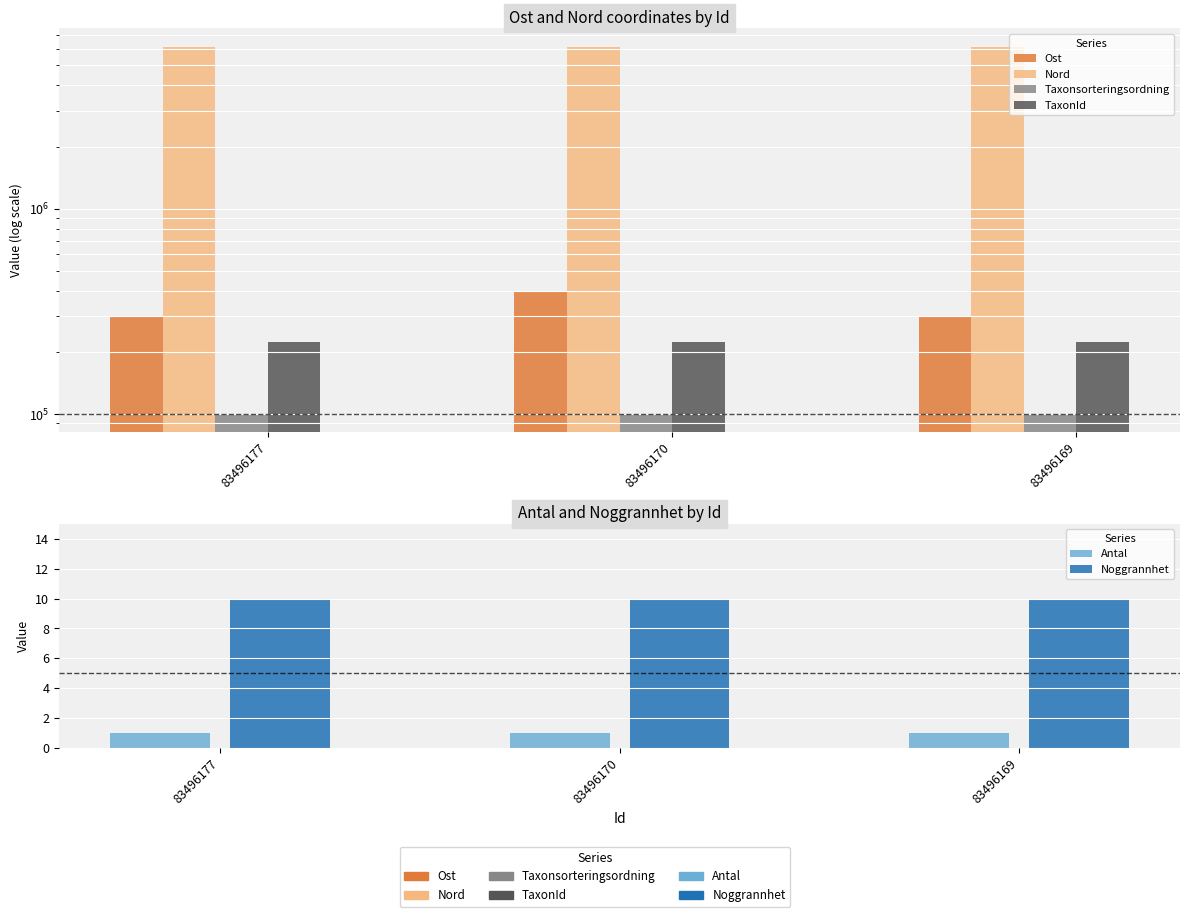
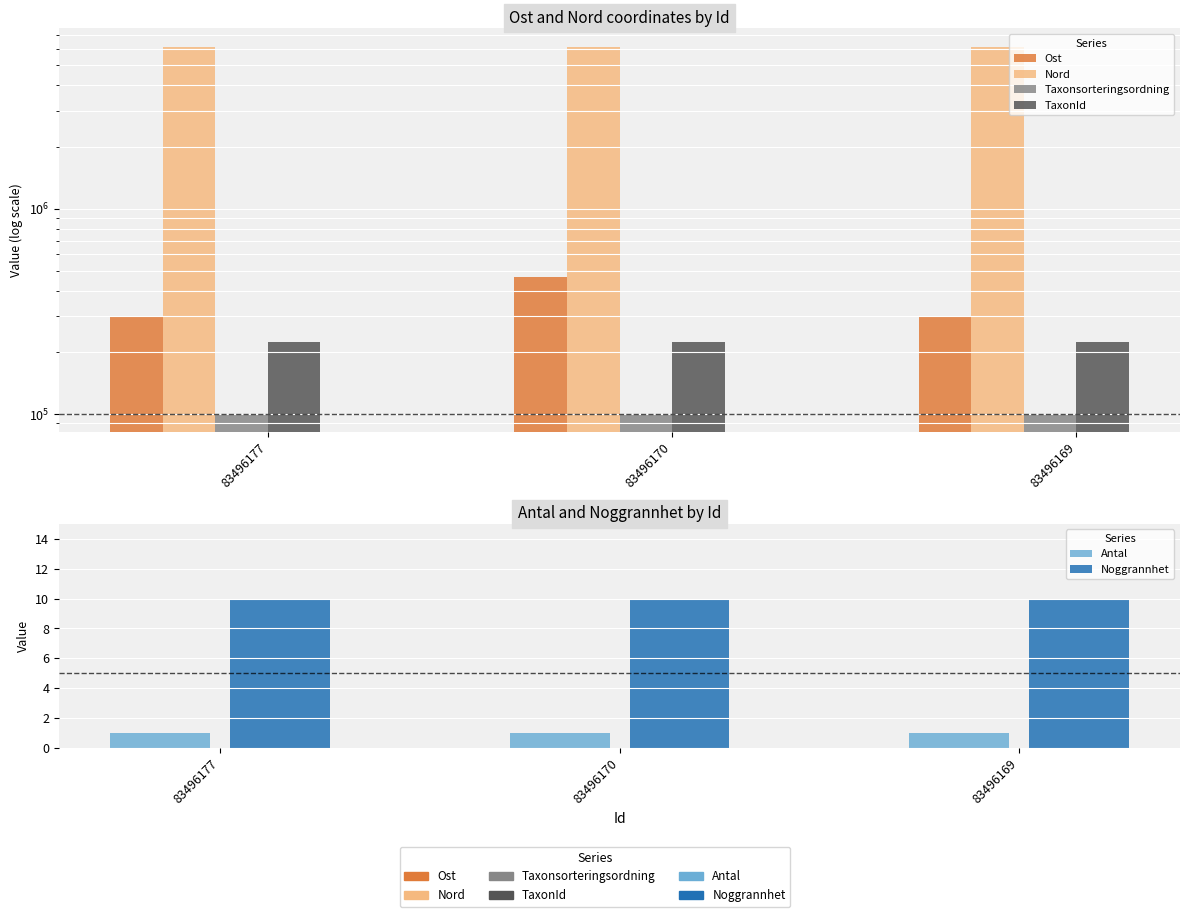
Ost and Nord coordinates by Id, Ost, 83496170: 400000 -> 470000
